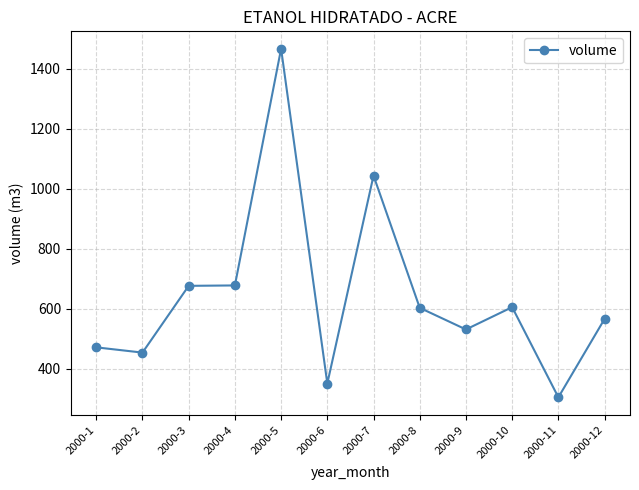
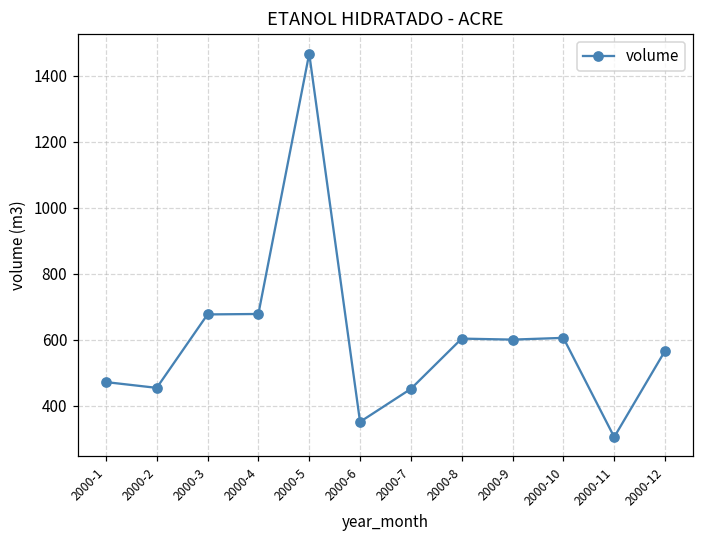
2000-7: 1040 -> 450
2000-9: 530 -> 600
